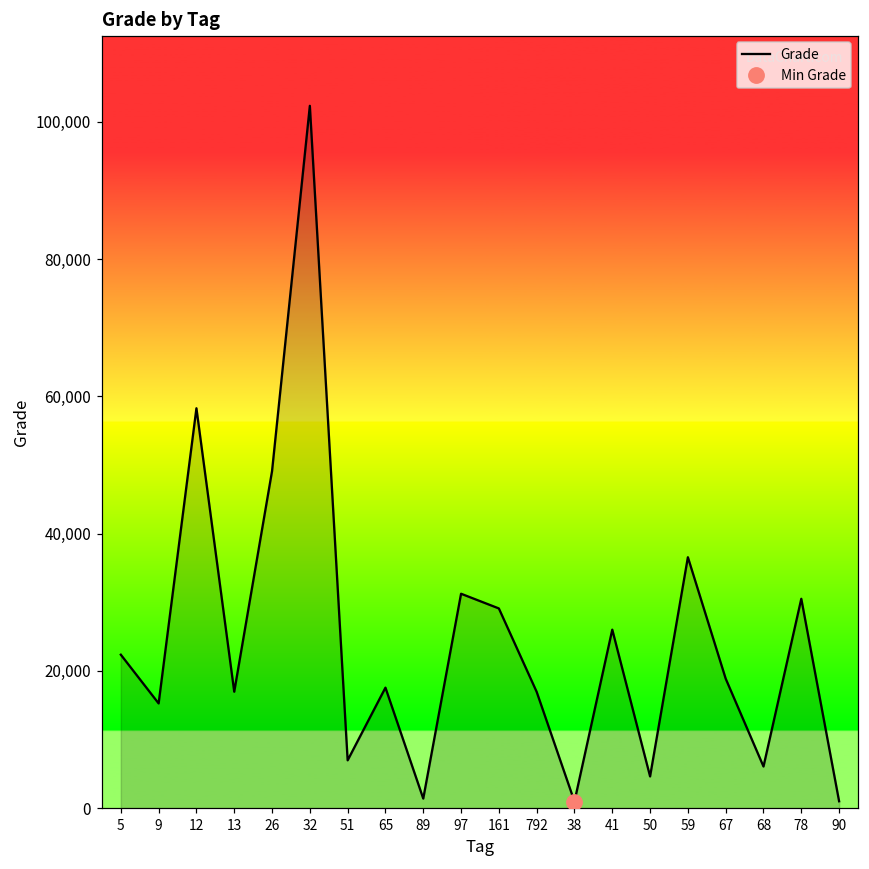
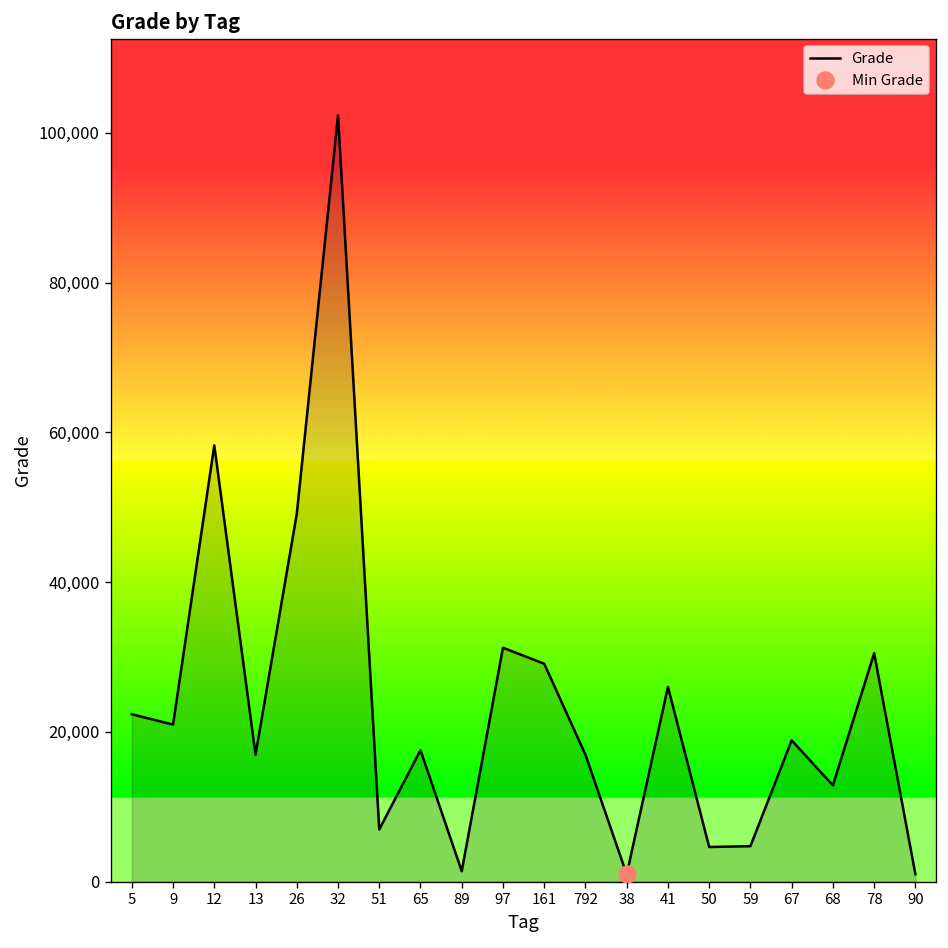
Grade, 9: 15,000 -> 21,000
Grade, 59: 37,000 -> 5,000
Grade, 68: 6,000 -> 13,000
